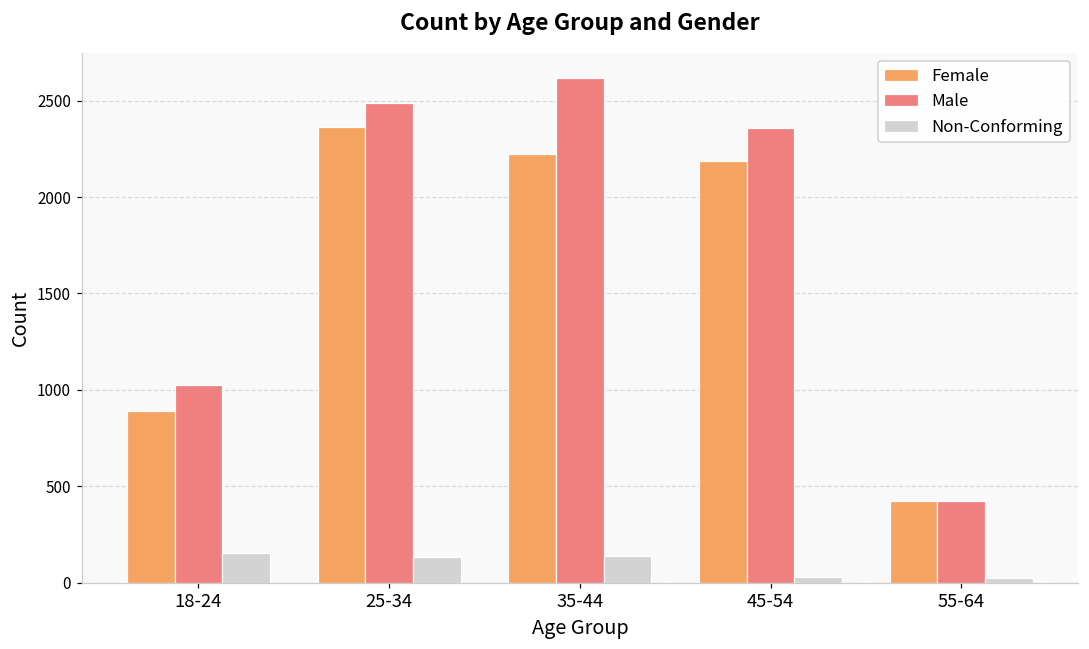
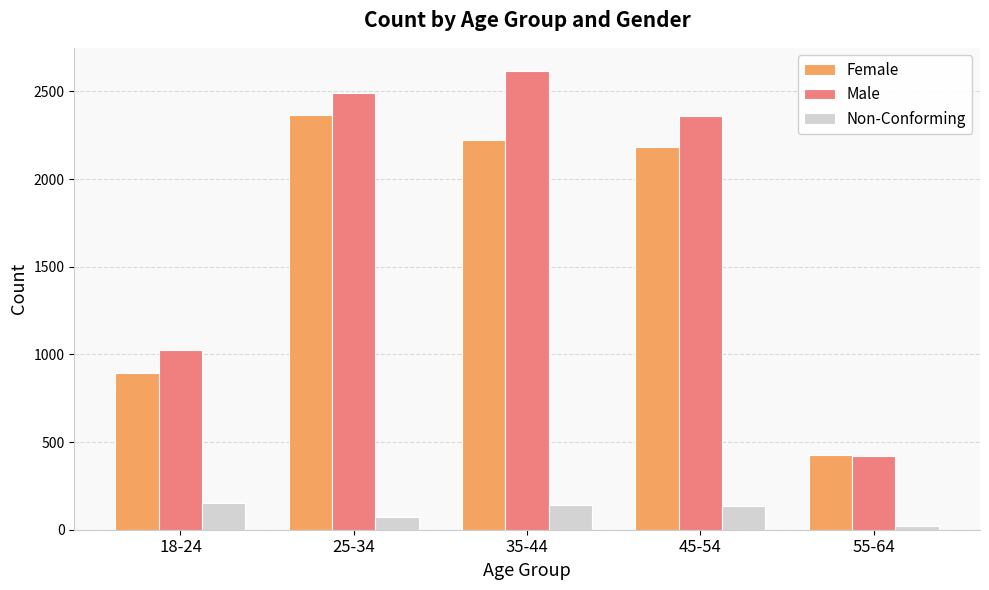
Non-Conforming, 25-34: 140 -> 80
Non-Conforming, 45-54: 30 -> 130
